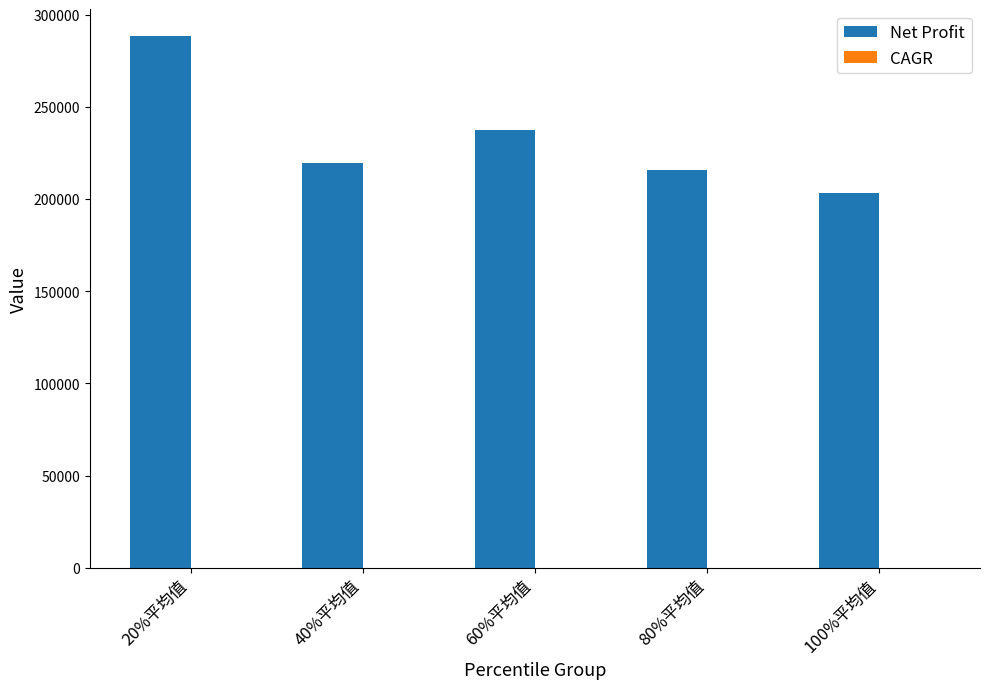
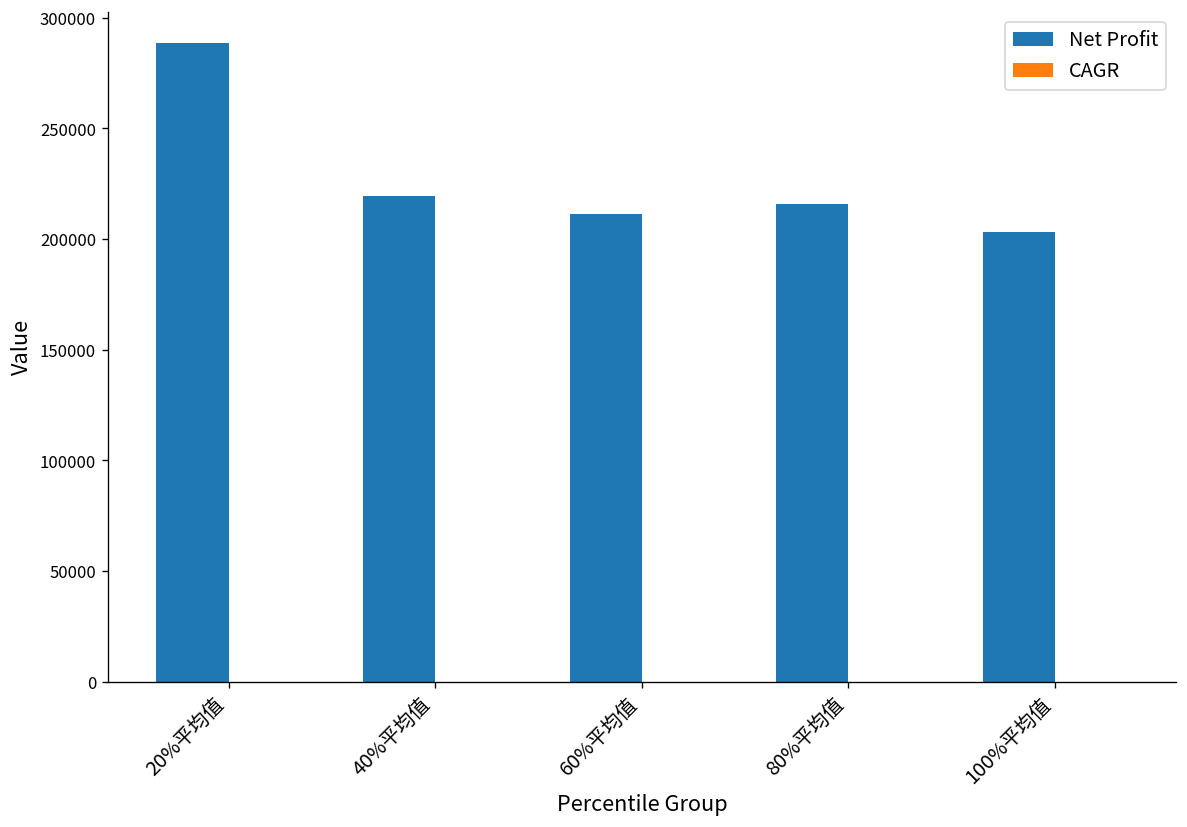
Net Profit, 60%平均值: 238000 -> 211000
